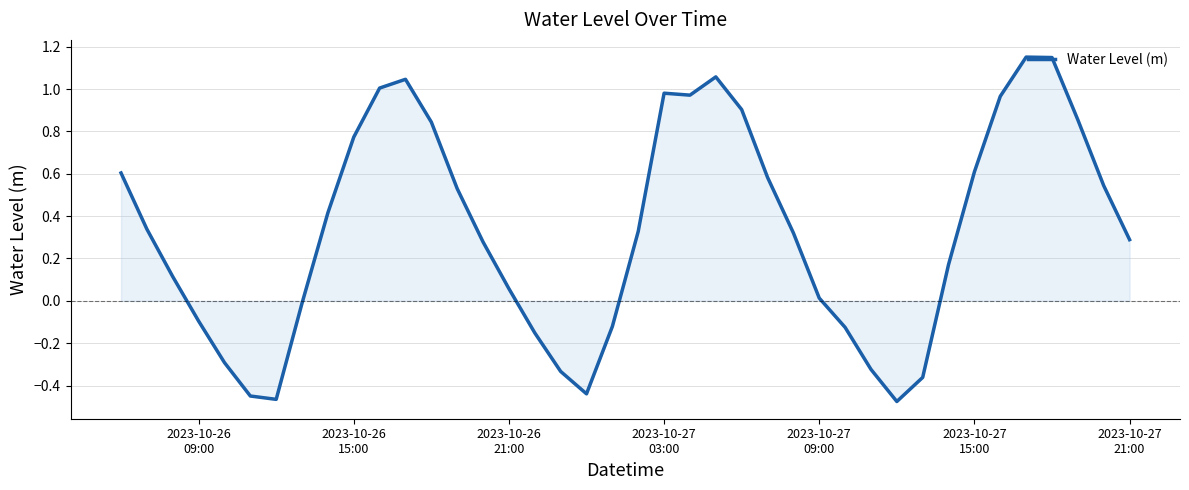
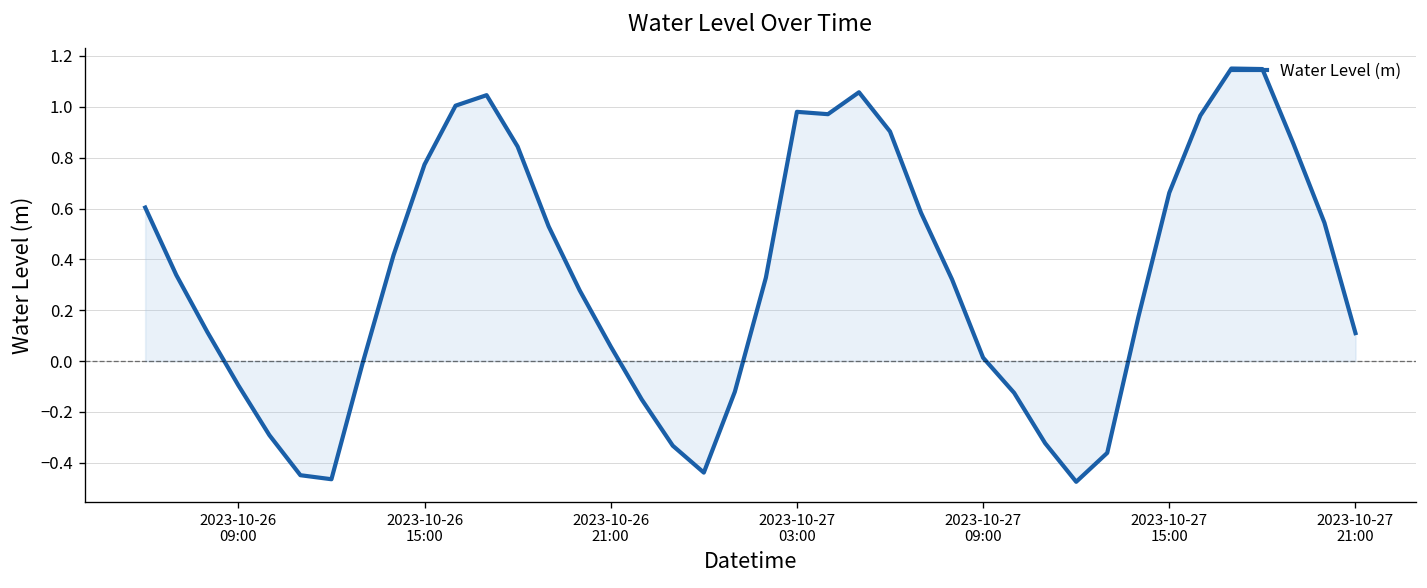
Water Level (m), 2023-10-27 15:00: 0.61 -> 0.66
Water Level (m), 2023-10-27 21:00: 0.29 -> 0.11
